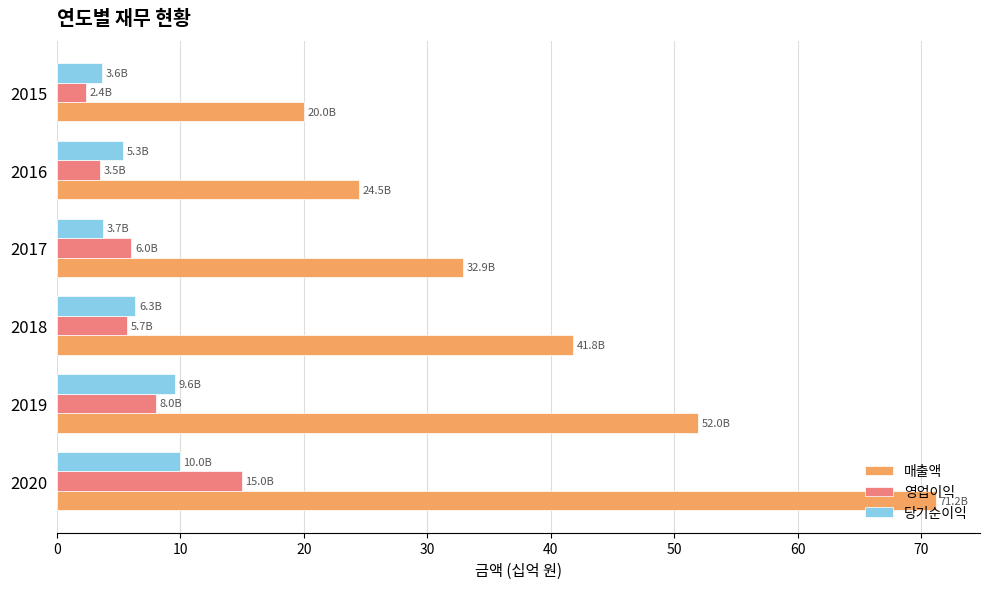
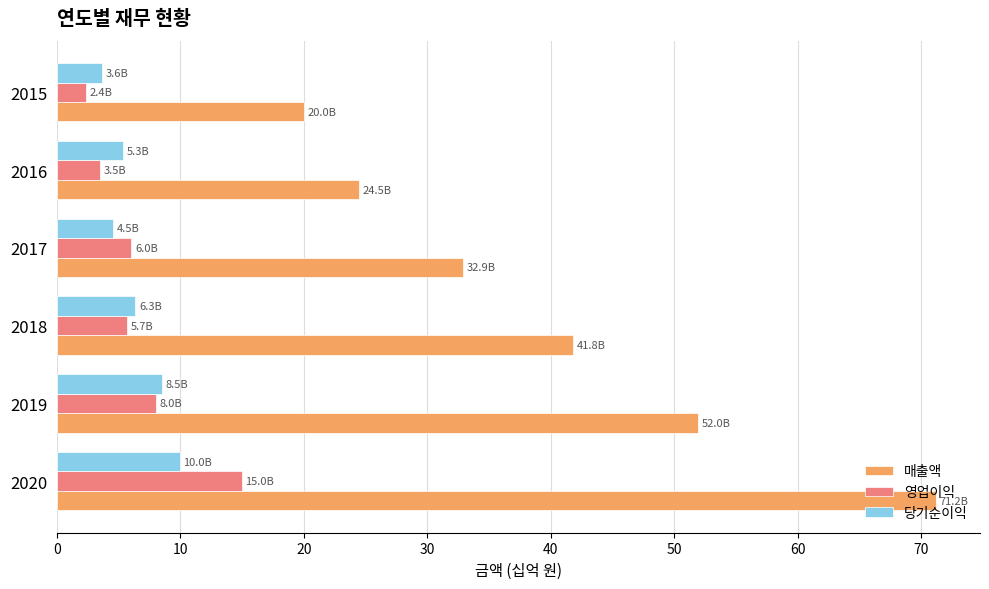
당기순이익, 2017: 3.7B -> 4.5B
당기순이익, 2019: 9.6B -> 8.5B
